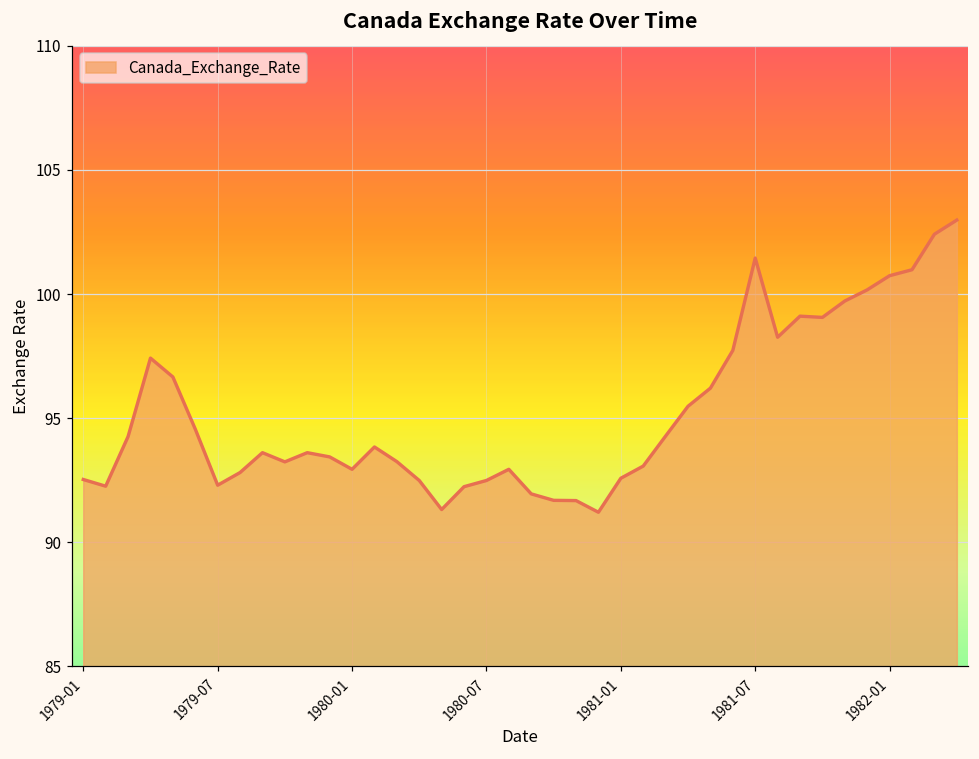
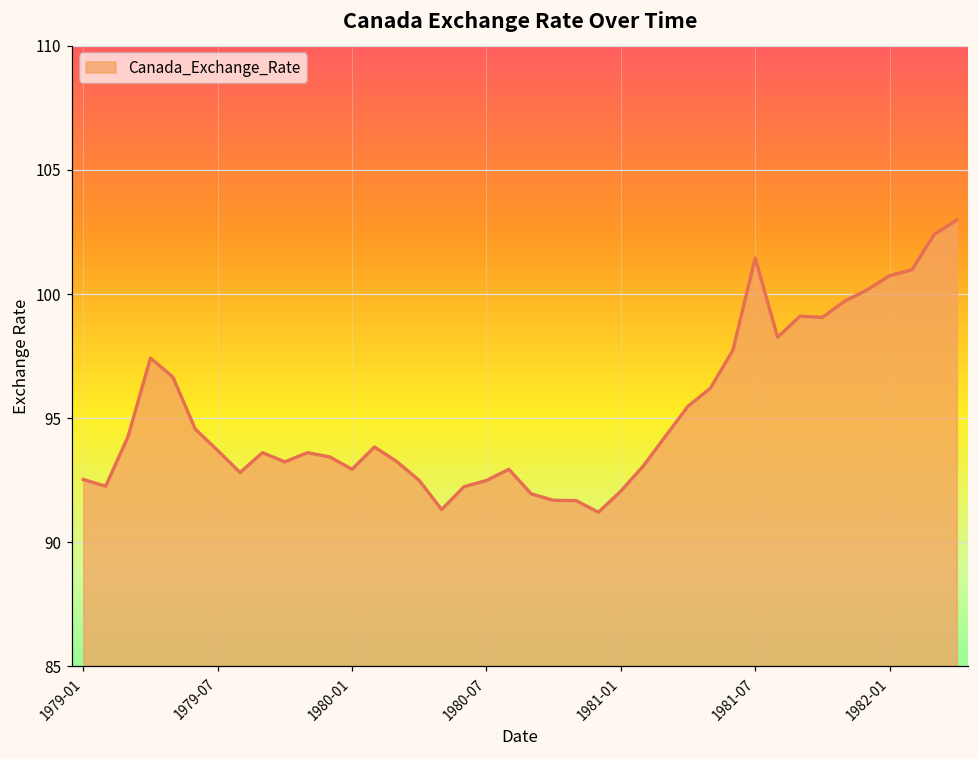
1979-07: 92.3 -> 93.7
1981-01: 92.6 -> 92.1
